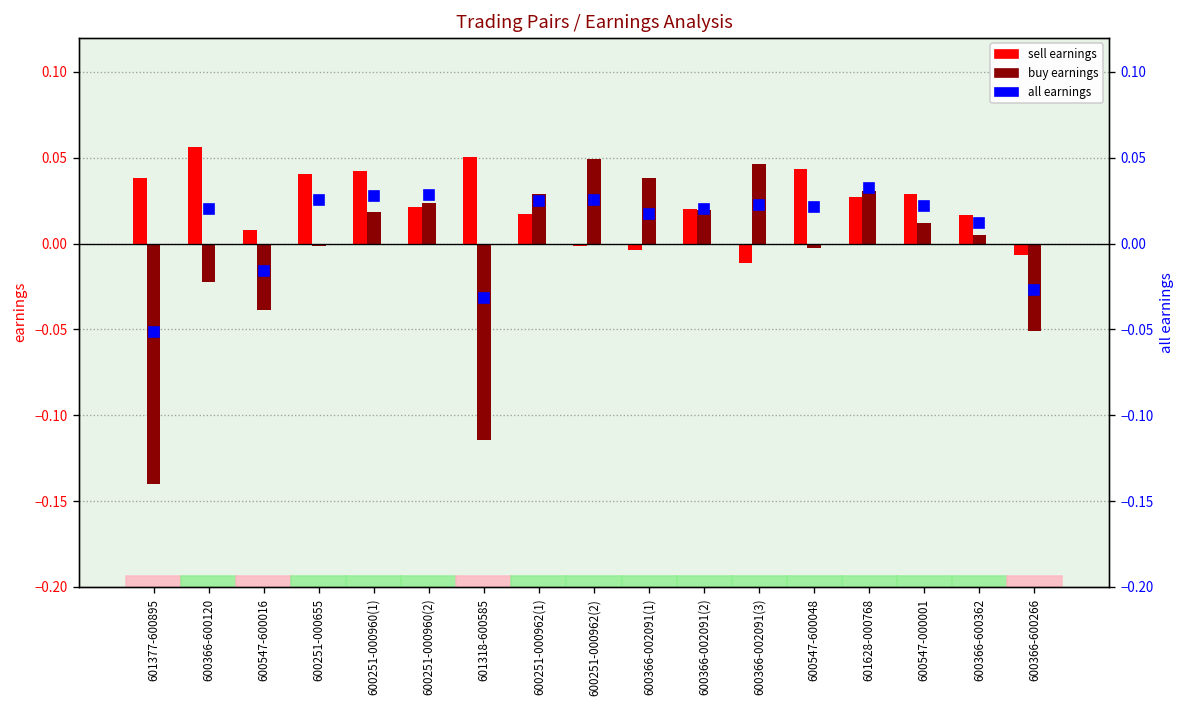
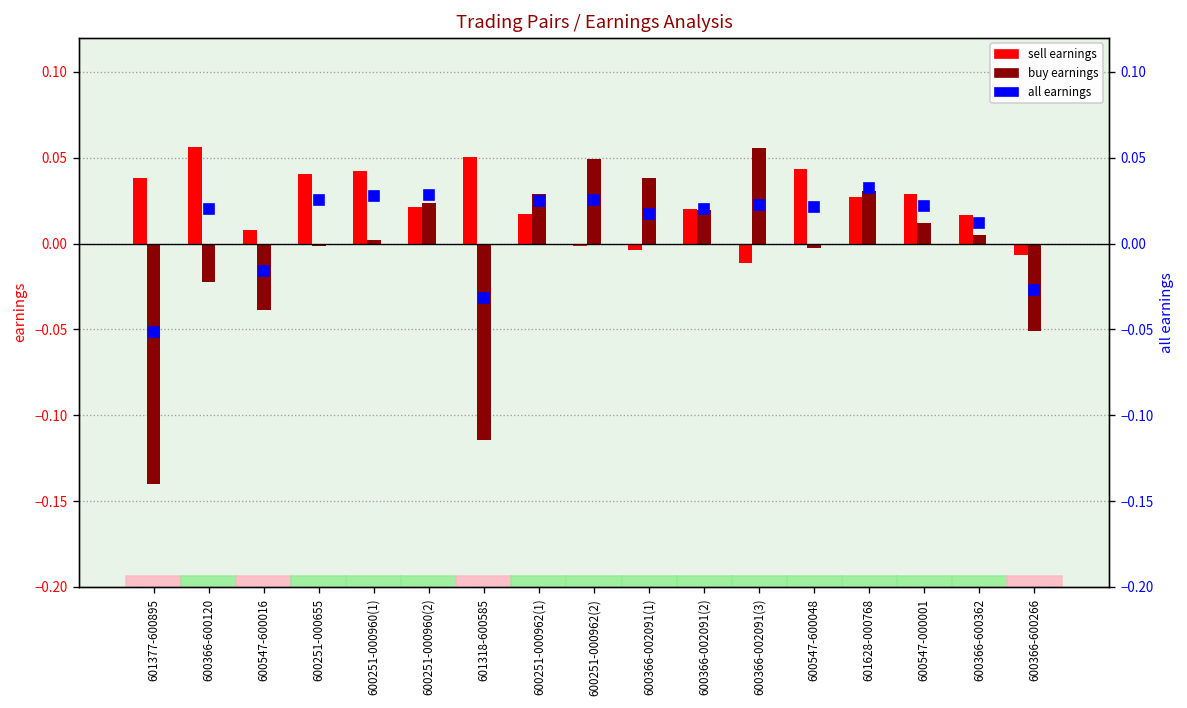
buy earnings, 600251-000960(1): 0.019 -> 0.002
buy earnings, 600366-002091(3): 0.046 -> 0.056
